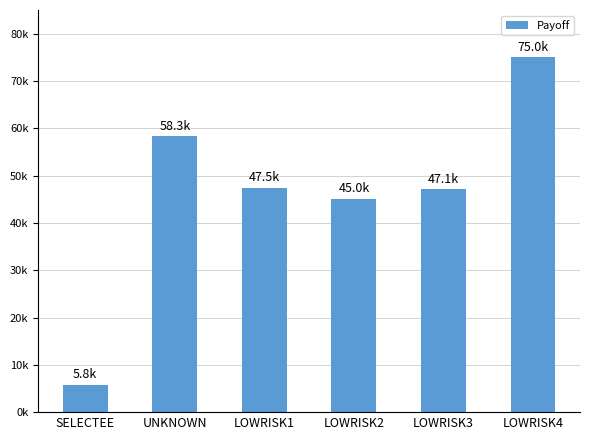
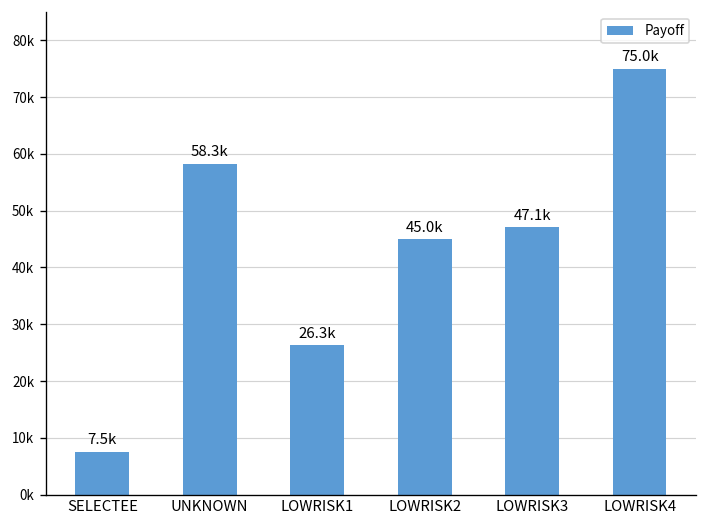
SELECTEE: 5.8k -> 7.5k
LOWRISK1: 47.5k -> 26.3k
